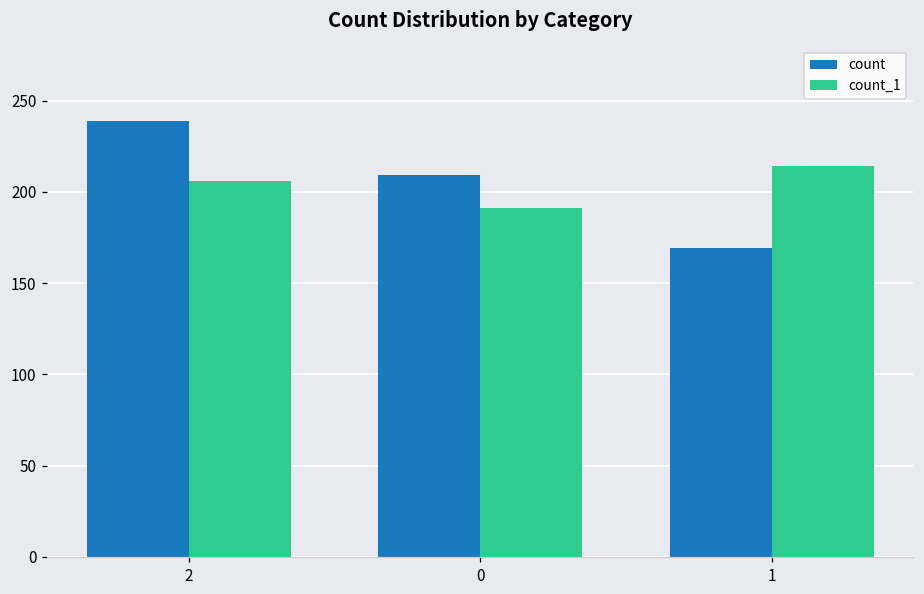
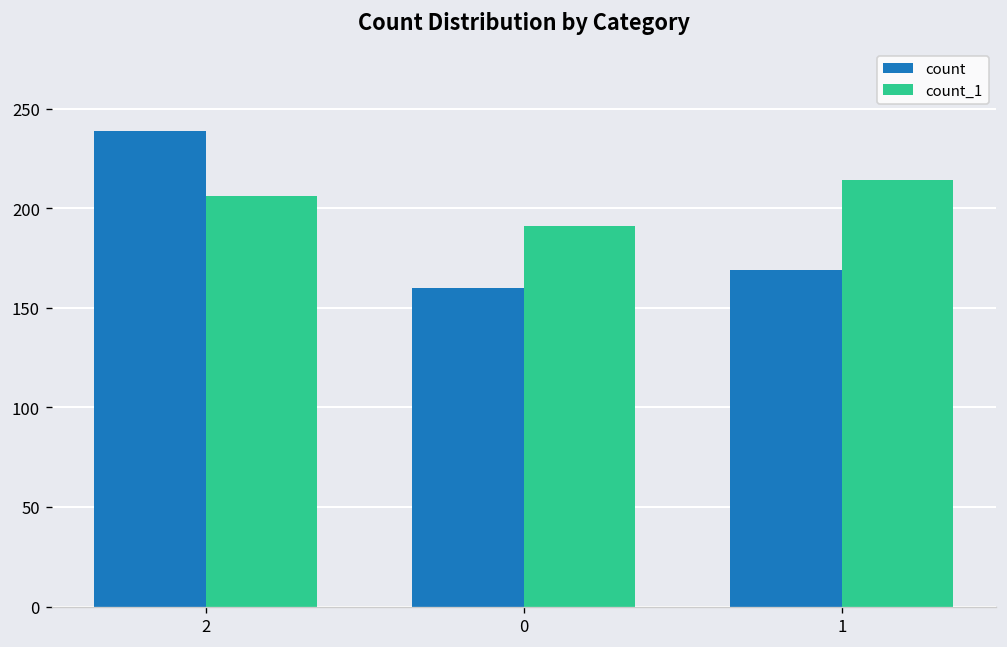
count, 0: 209 -> 160
